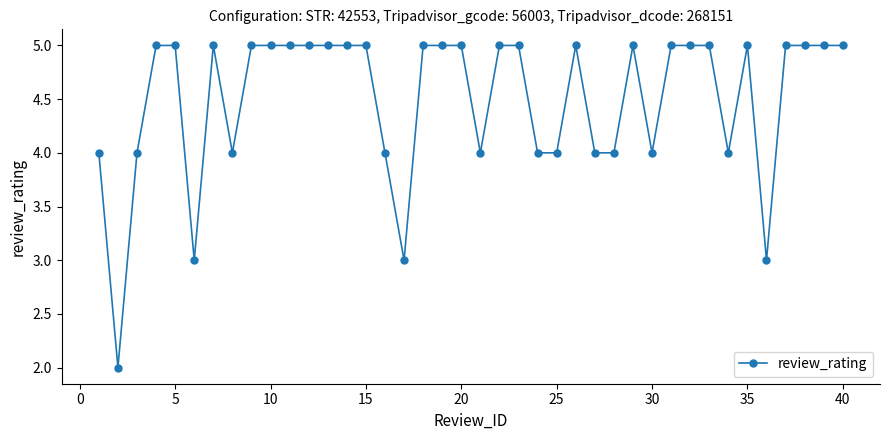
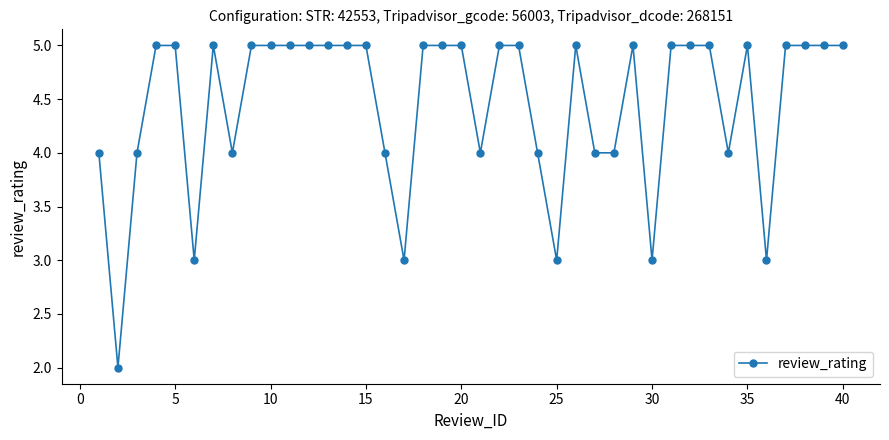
25: 4 -> 3
30: 4 -> 3
